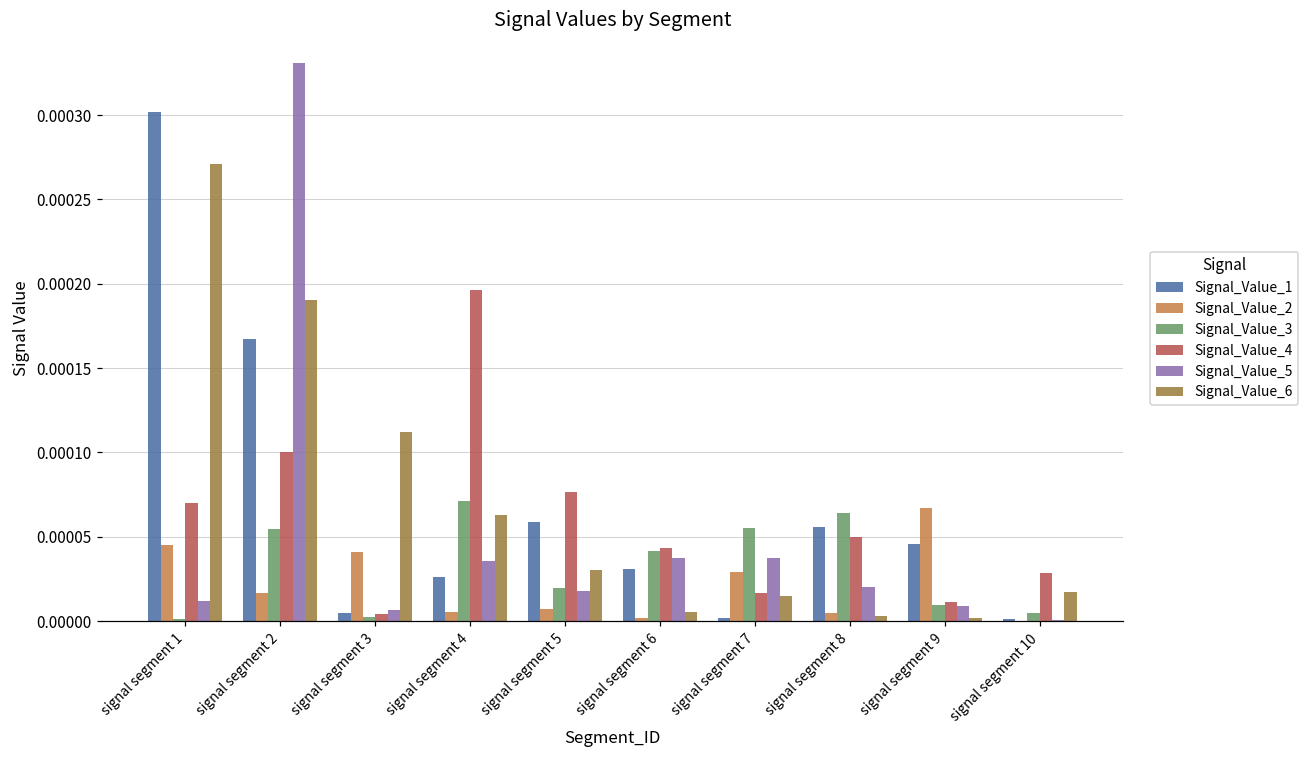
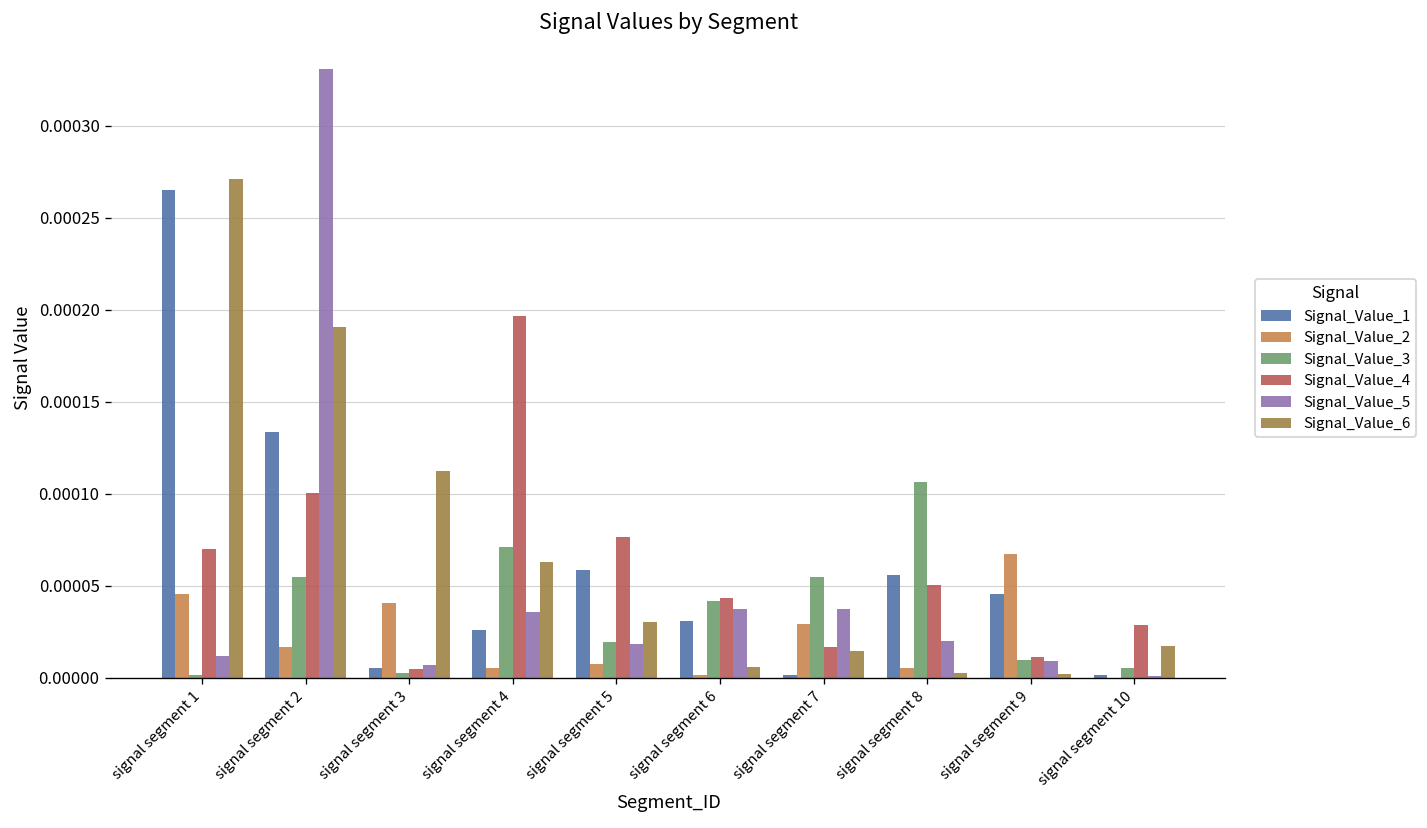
Signal_Value_1, signal segment 1: 0.000302 -> 0.000265
Signal_Value_1, signal segment 2: 0.000167 -> 0.000133
Signal_Value_3, signal segment 8: 0.000064 -> 0.000106
